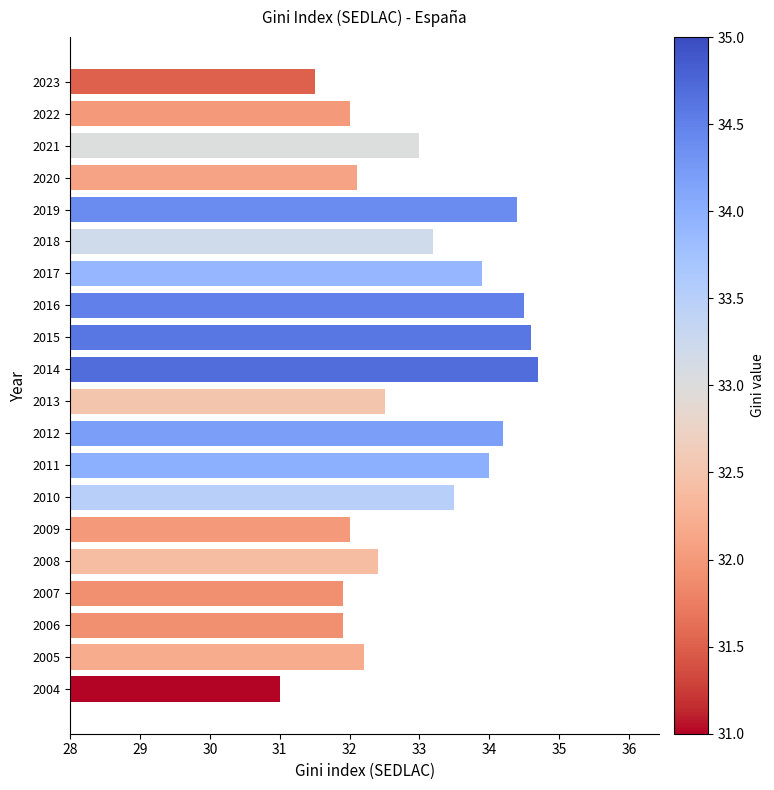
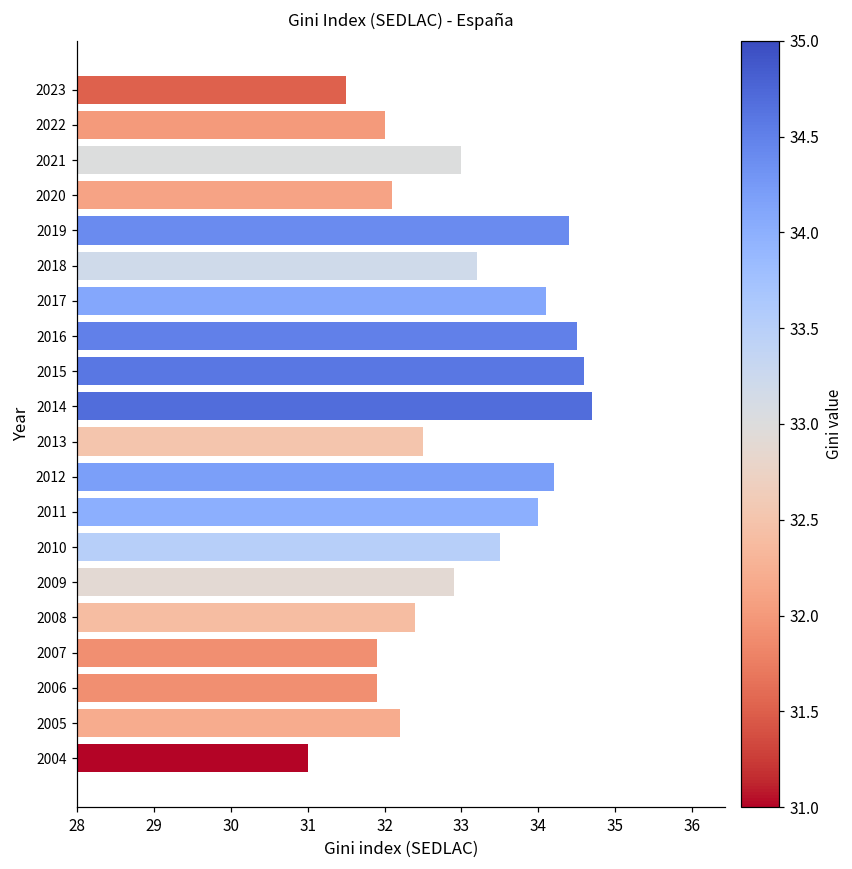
2017: 33.9 -> 34.1
2009: 32.0 -> 32.9
